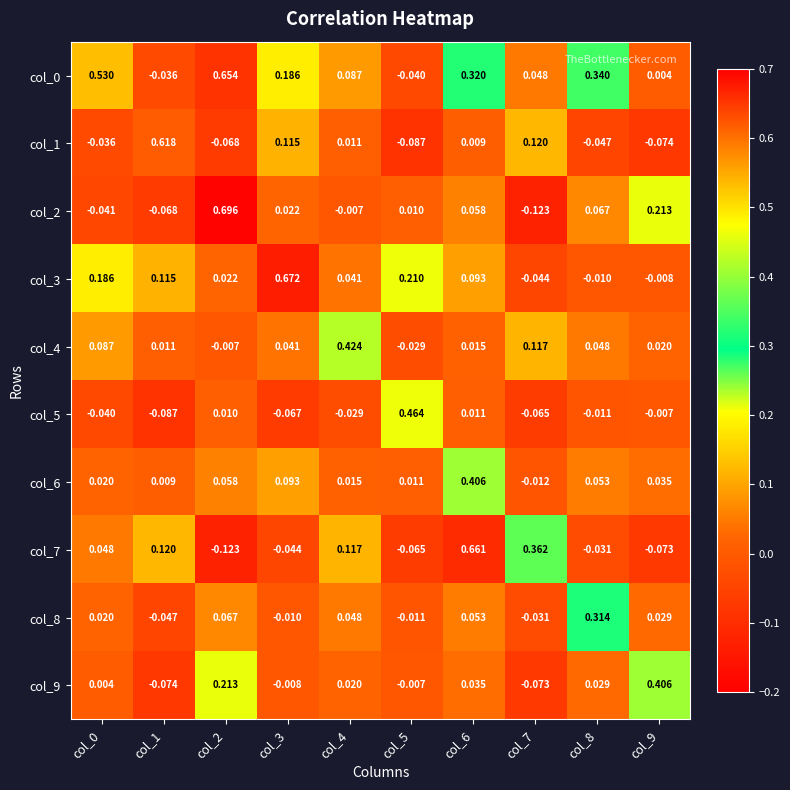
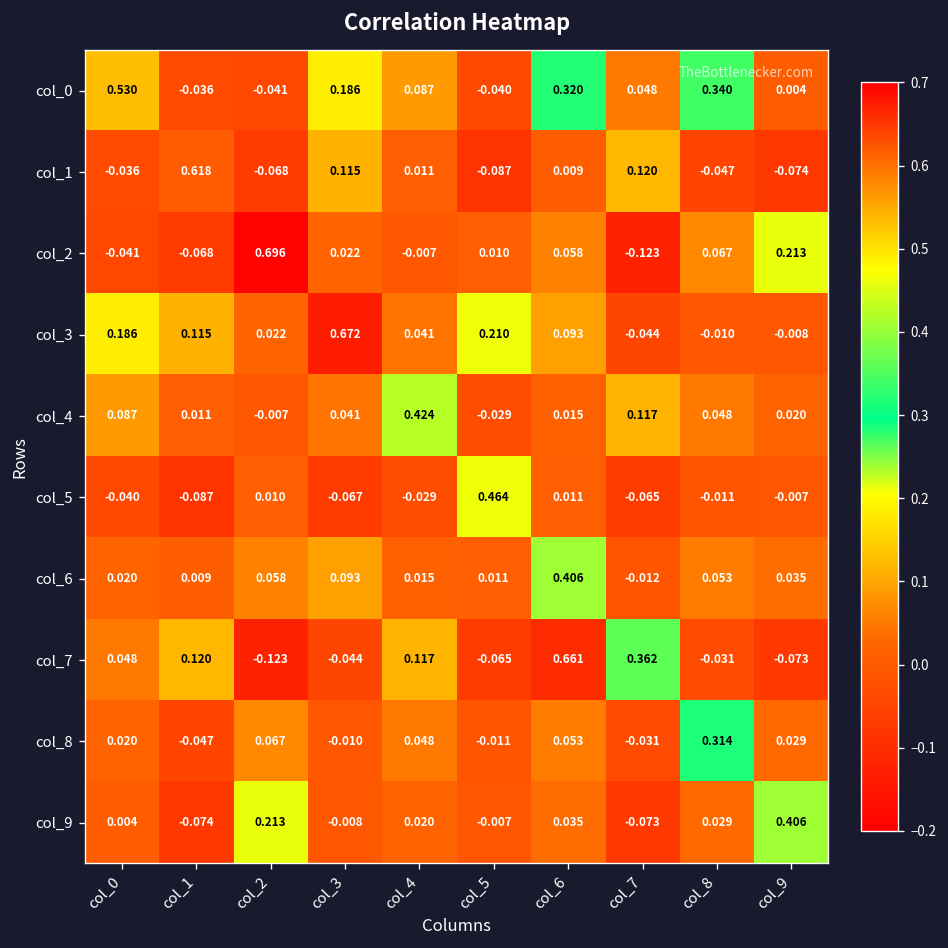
col_0, col_2: 0.654 -> -0.041
